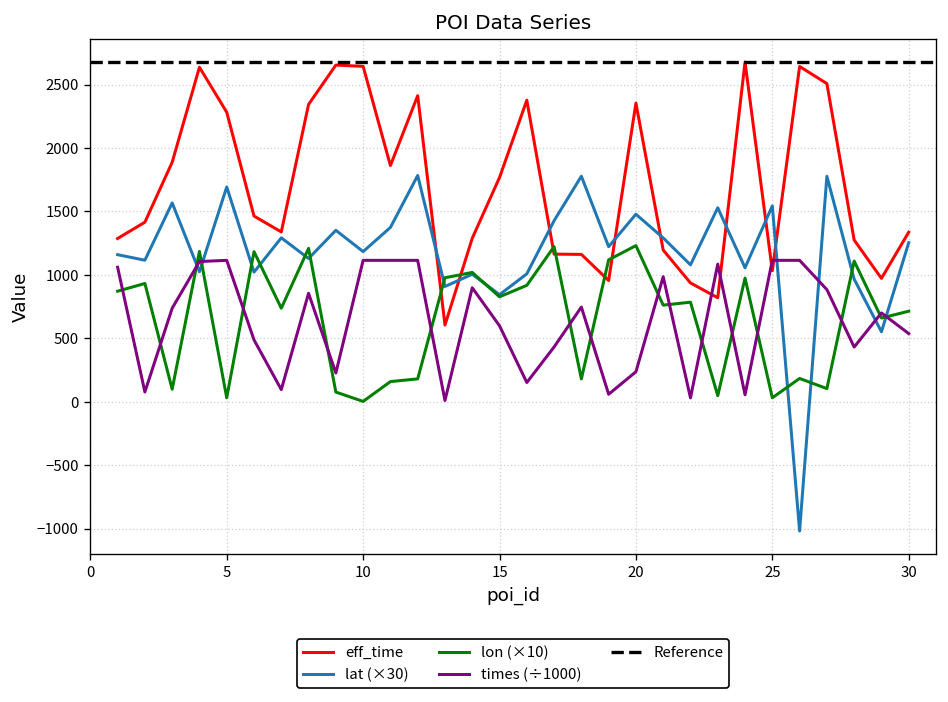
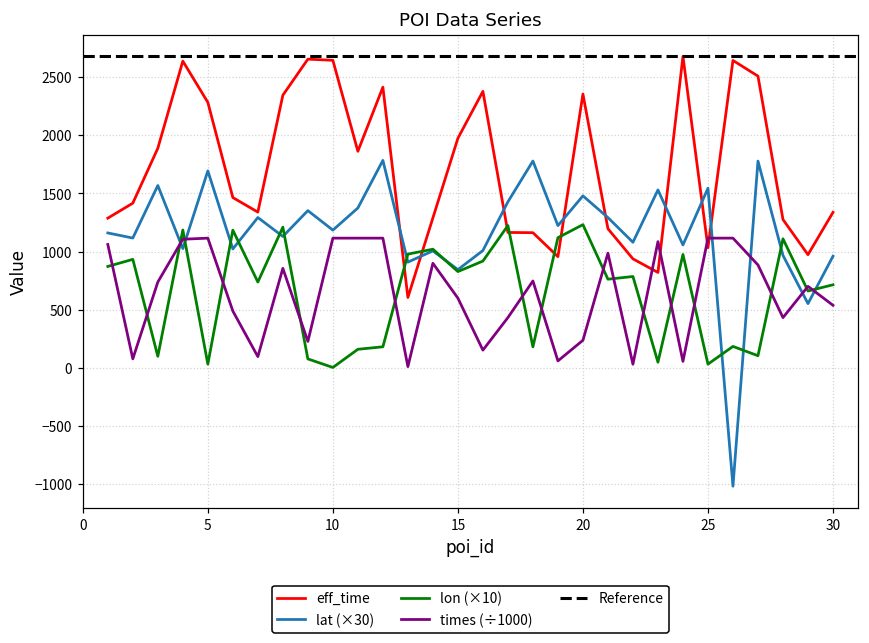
eff_time, 15: 1770 -> 1970
lat (×30), 30: 1250 -> 960
